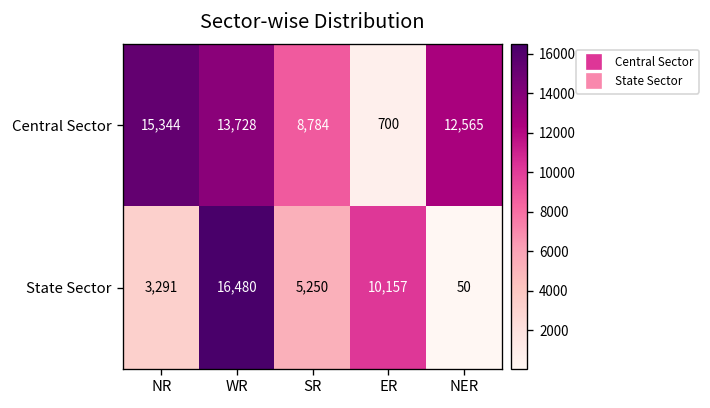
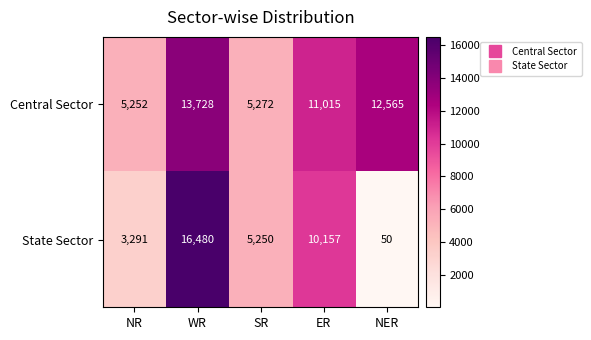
Central Sector, NR: 15,344 -> 5,252
Central Sector, SR: 8,784 -> 5,272
Central Sector, ER: 700 -> 11,015
